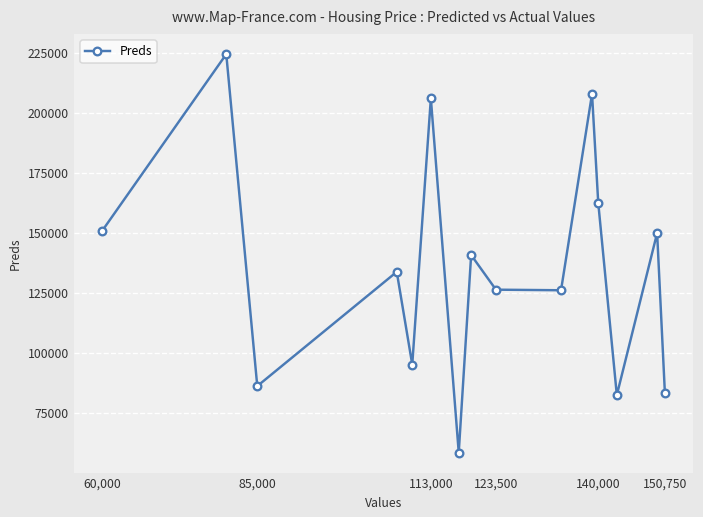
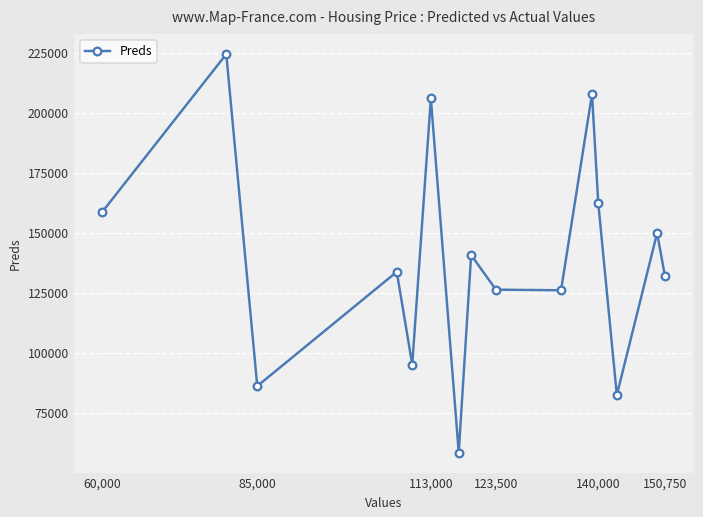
60,000: 151000 -> 159000
150,750: 84000 -> 132000
